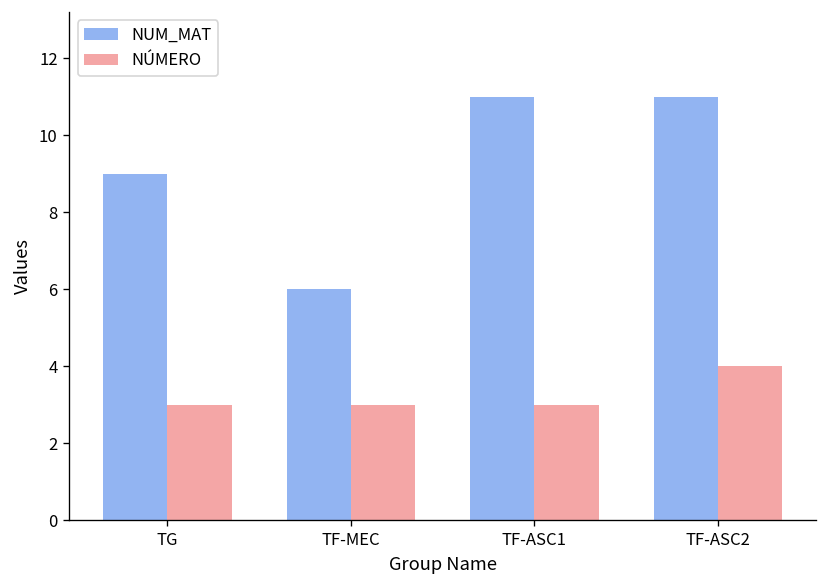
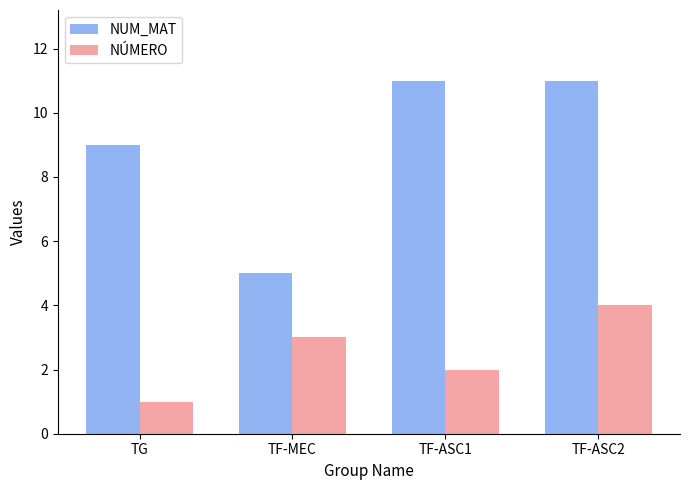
NÚMERO, TG: 3 -> 1
NUM_MAT, TF-MEC: 6 -> 5
NÚMERO, TF-ASC1: 3 -> 2
